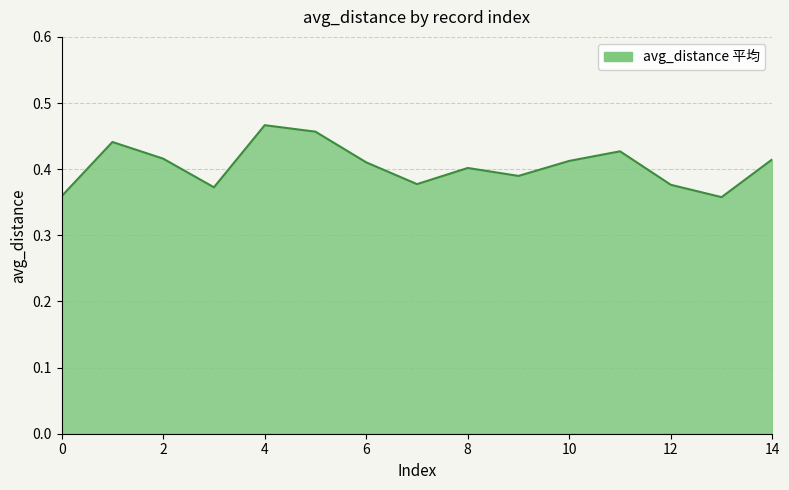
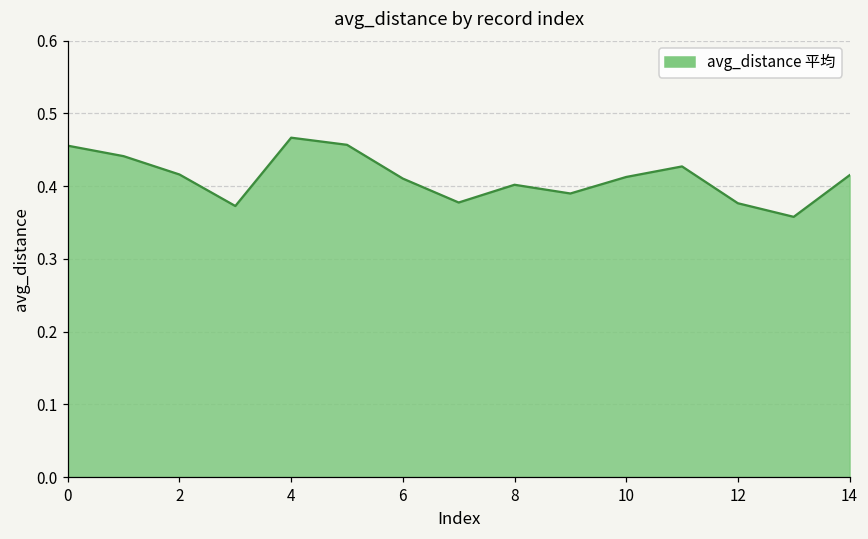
0: 0.36 -> 0.46
